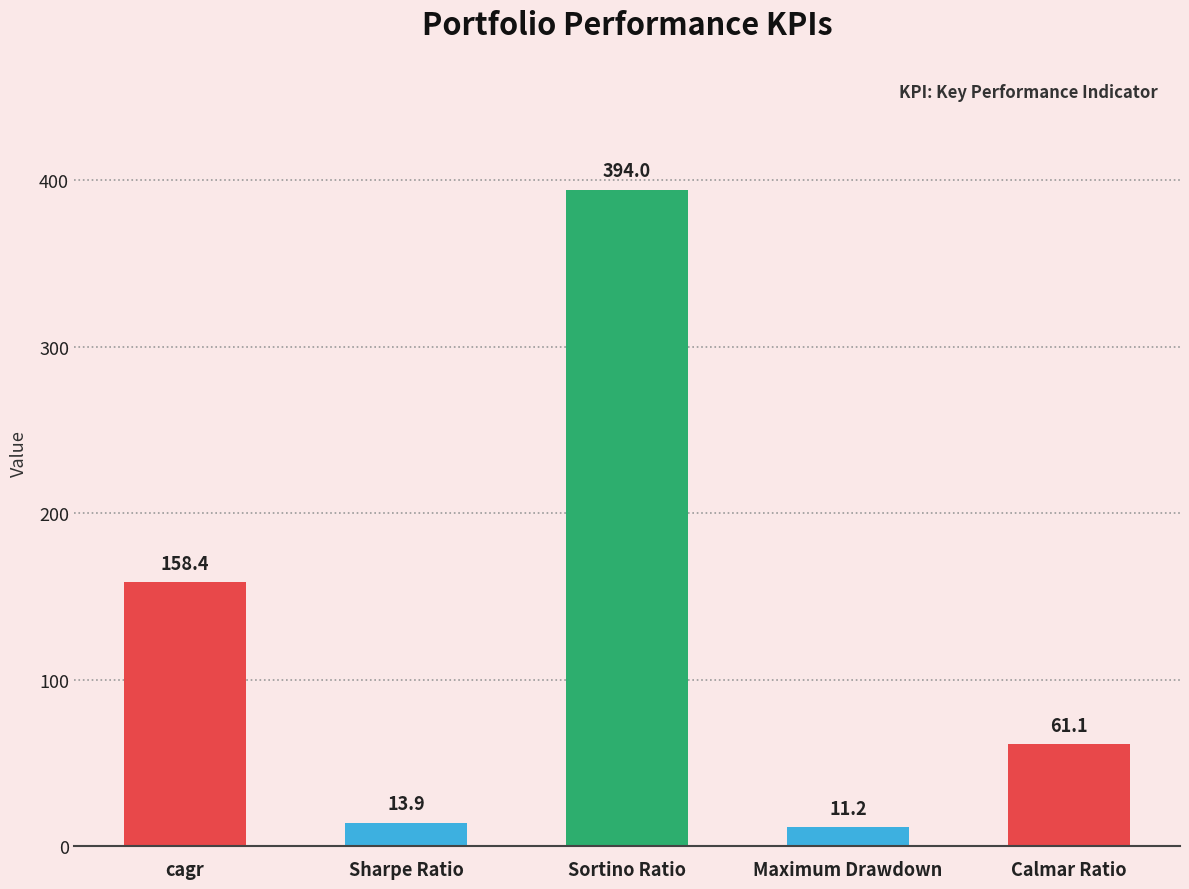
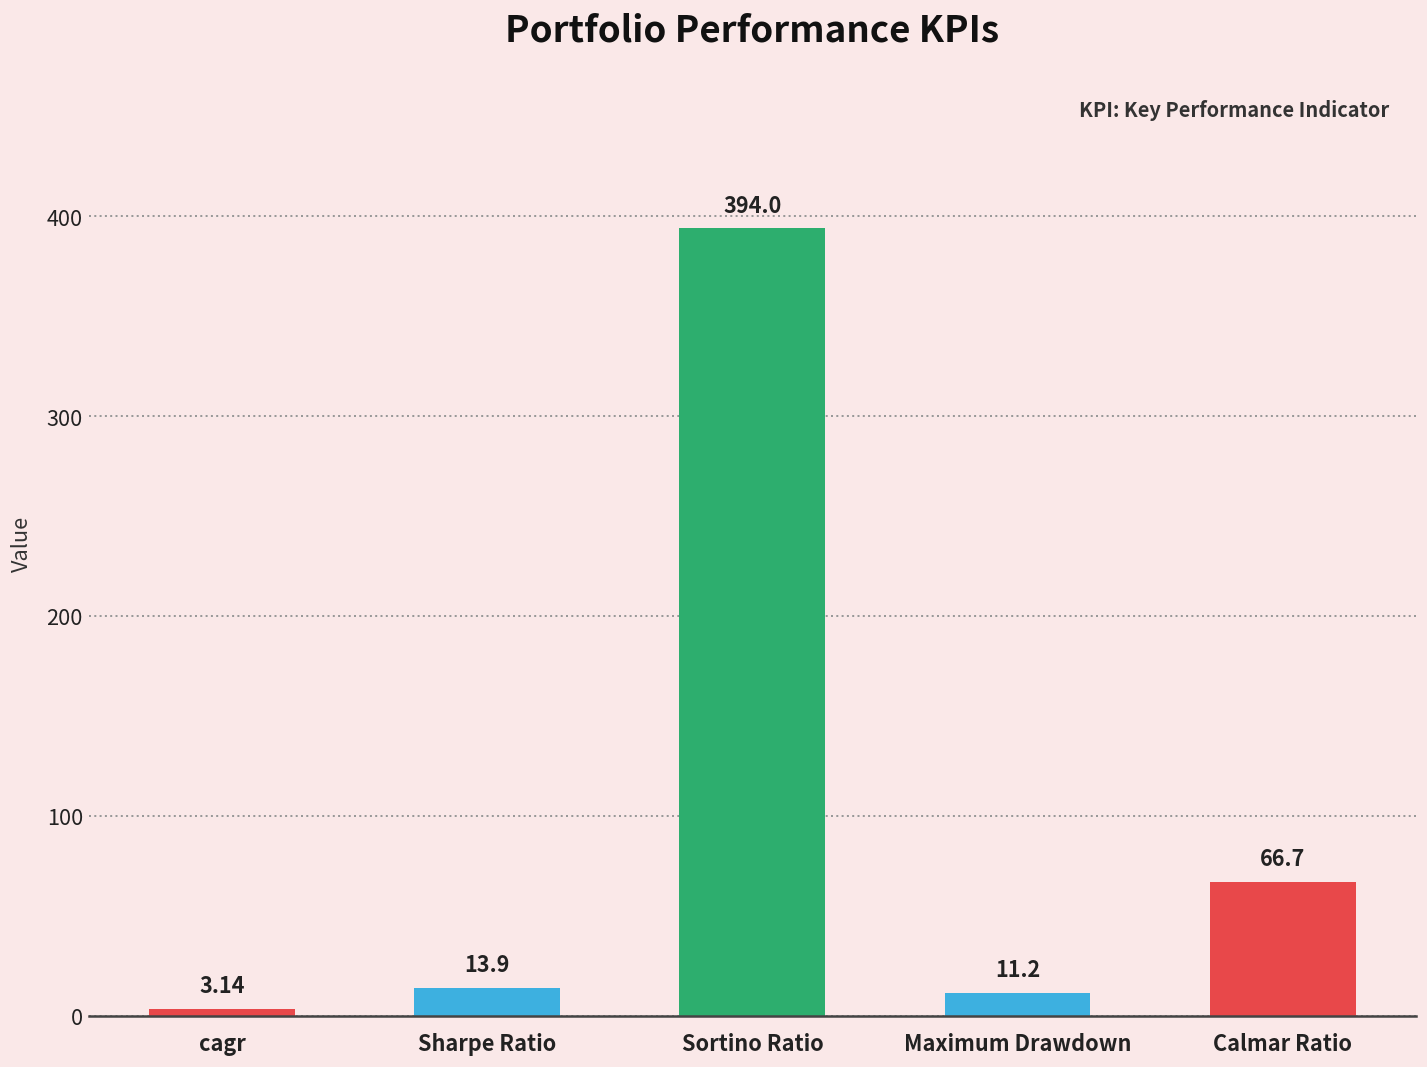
cagr: 158.4 -> 3.14
Calmar Ratio: 61.1 -> 66.7
